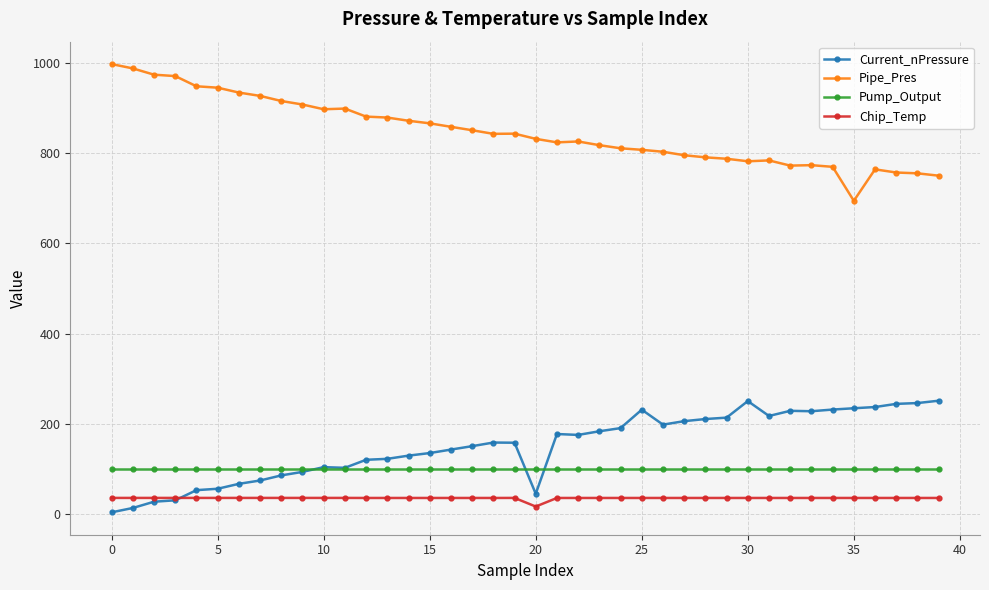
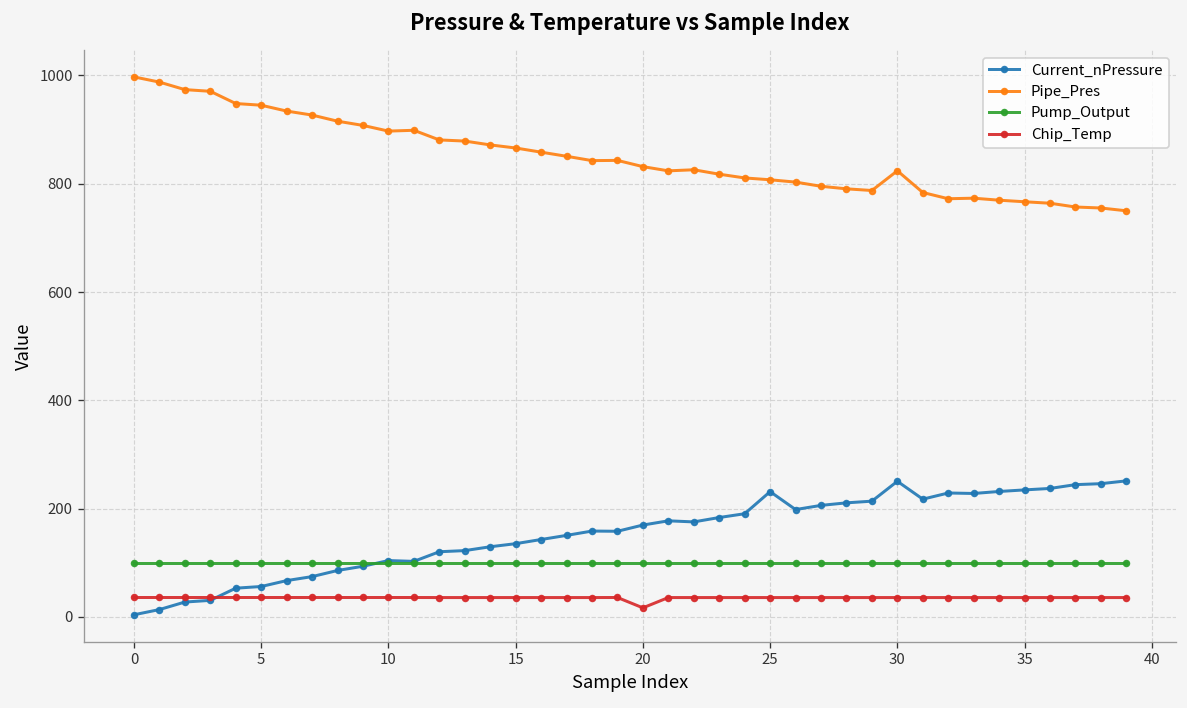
Current_nPressure, 20: 50 -> 170
Pipe_Pres, 30: 780 -> 820
Pipe_Pres, 35: 690 -> 770
